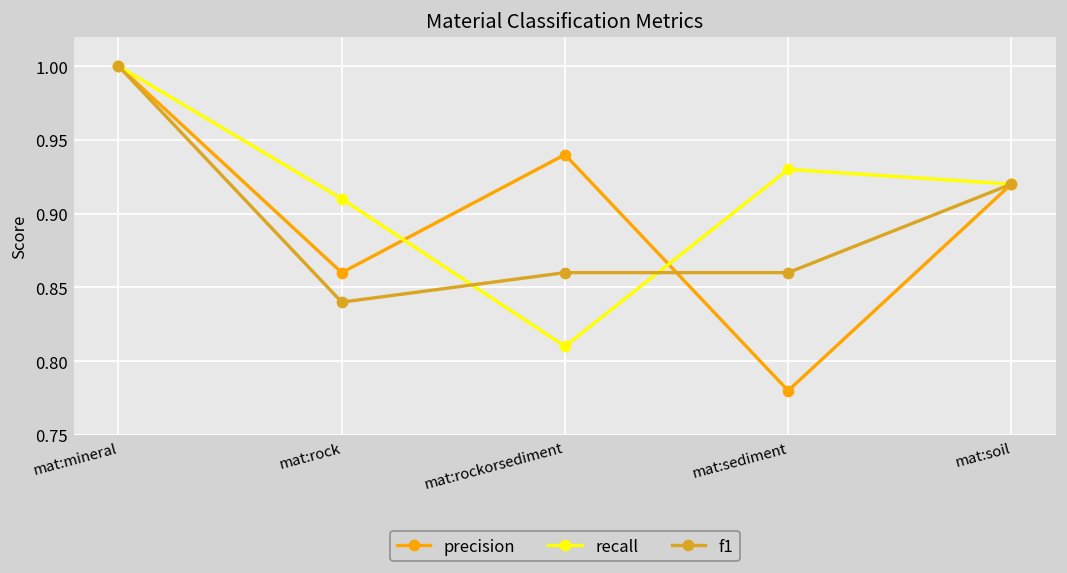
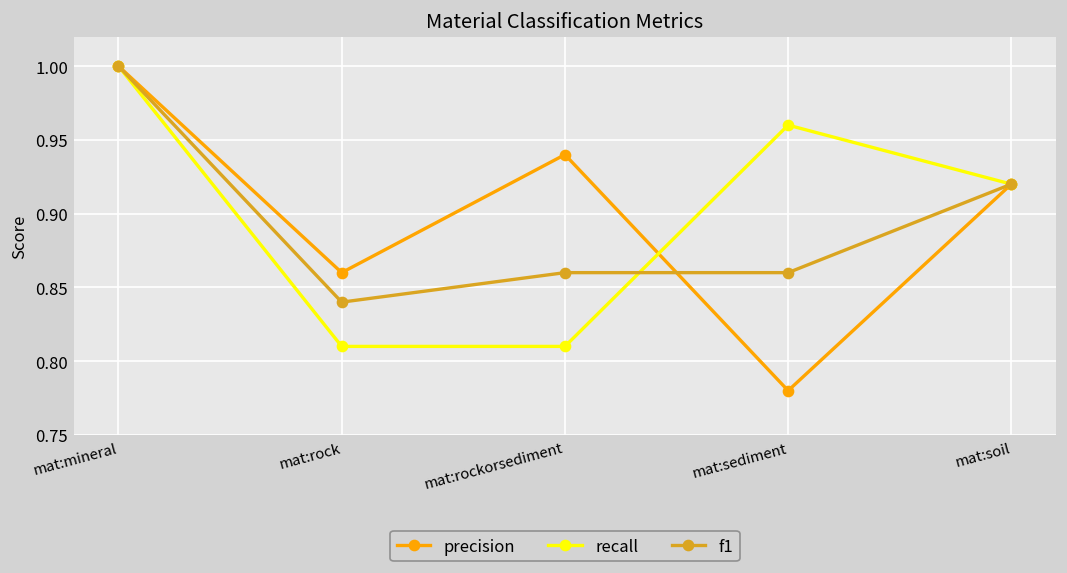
recall, mat:rock: 0.91 -> 0.81
recall, mat:sediment: 0.93 -> 0.96
